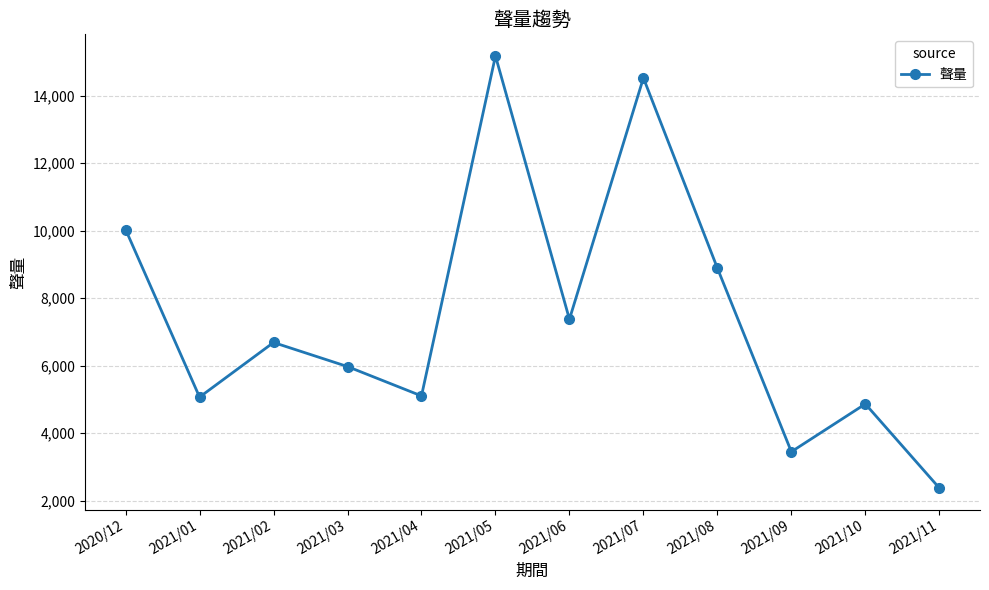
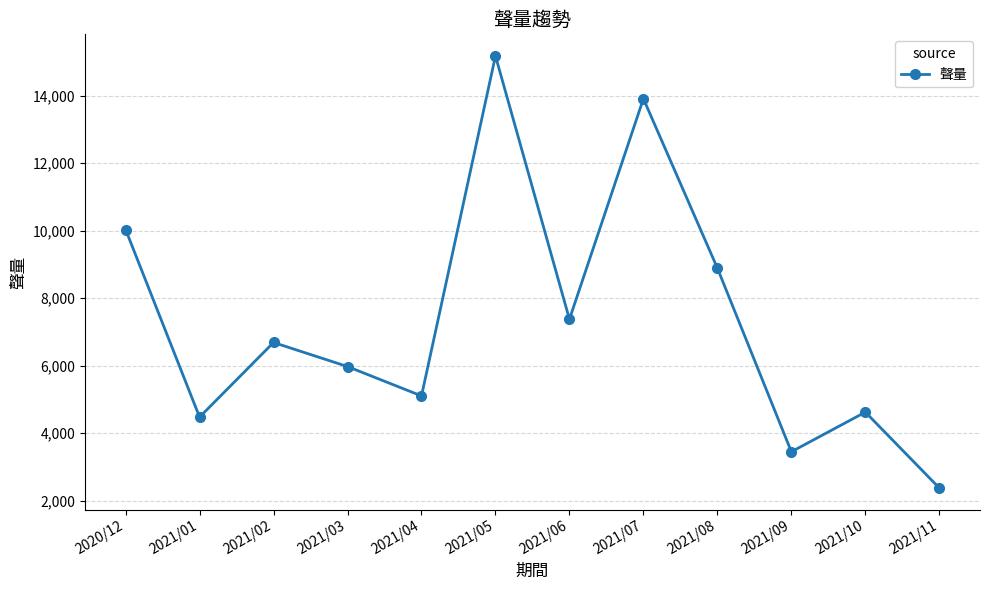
2021/01: 5,100 -> 4,500
2021/07: 14,500 -> 13,900
2021/10: 4,900 -> 4,600
